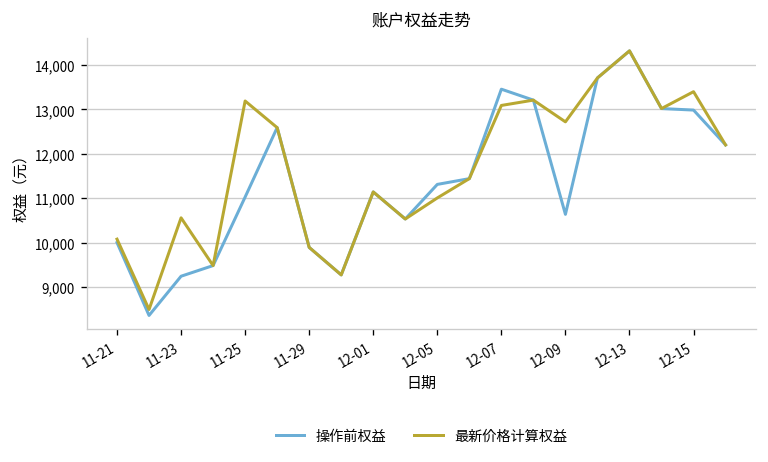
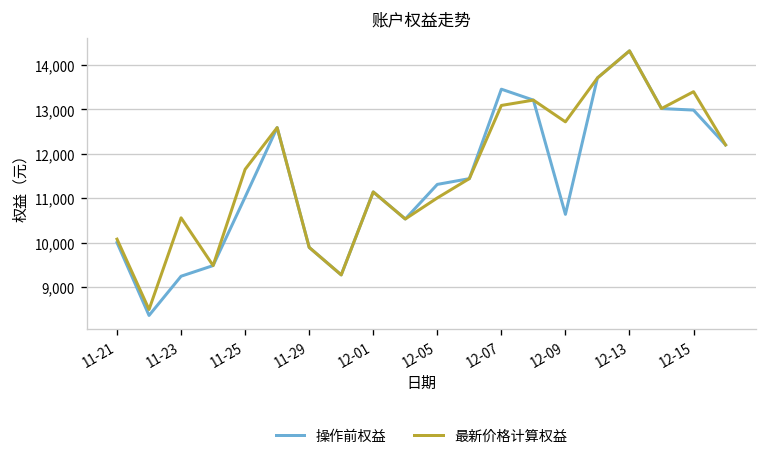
最新价格计算权益, 11-25: 13,200 -> 11,700
